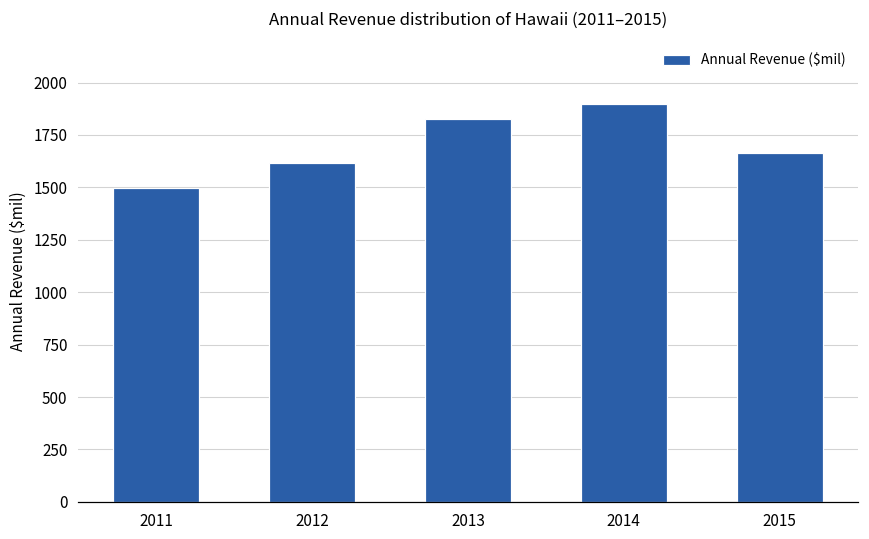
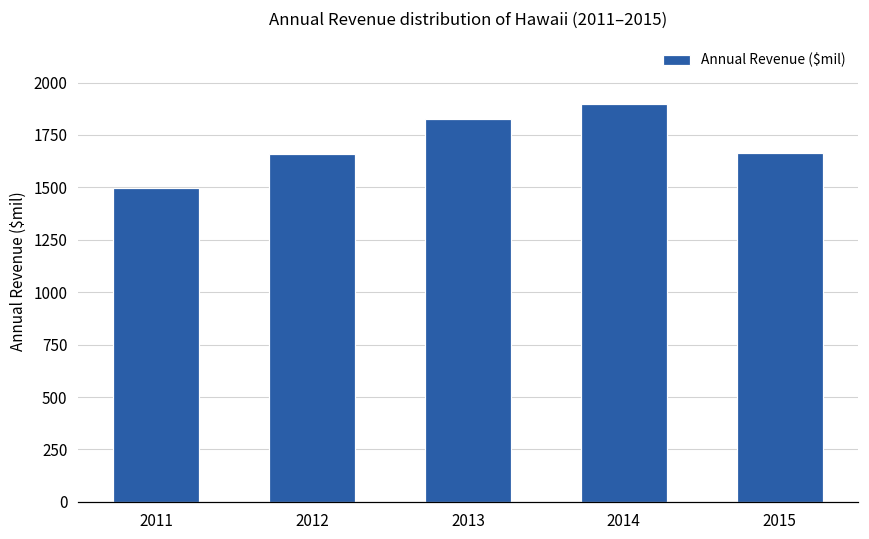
2012: 1620 -> 1660
